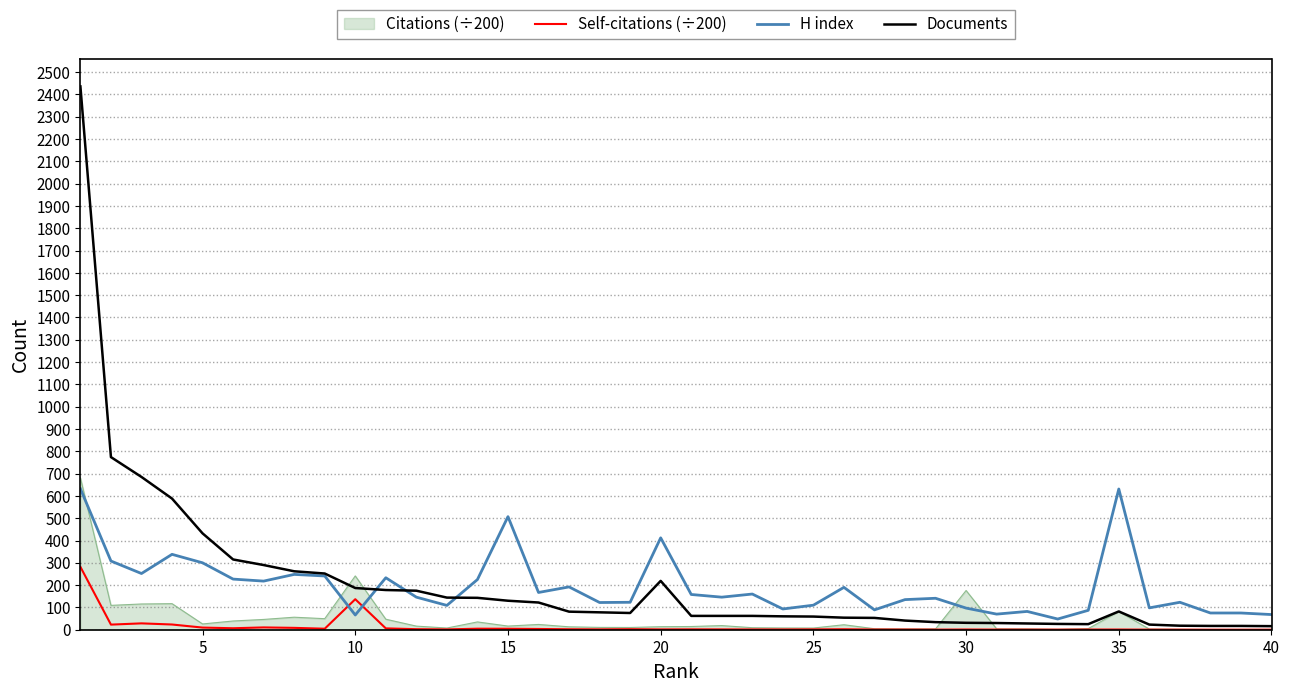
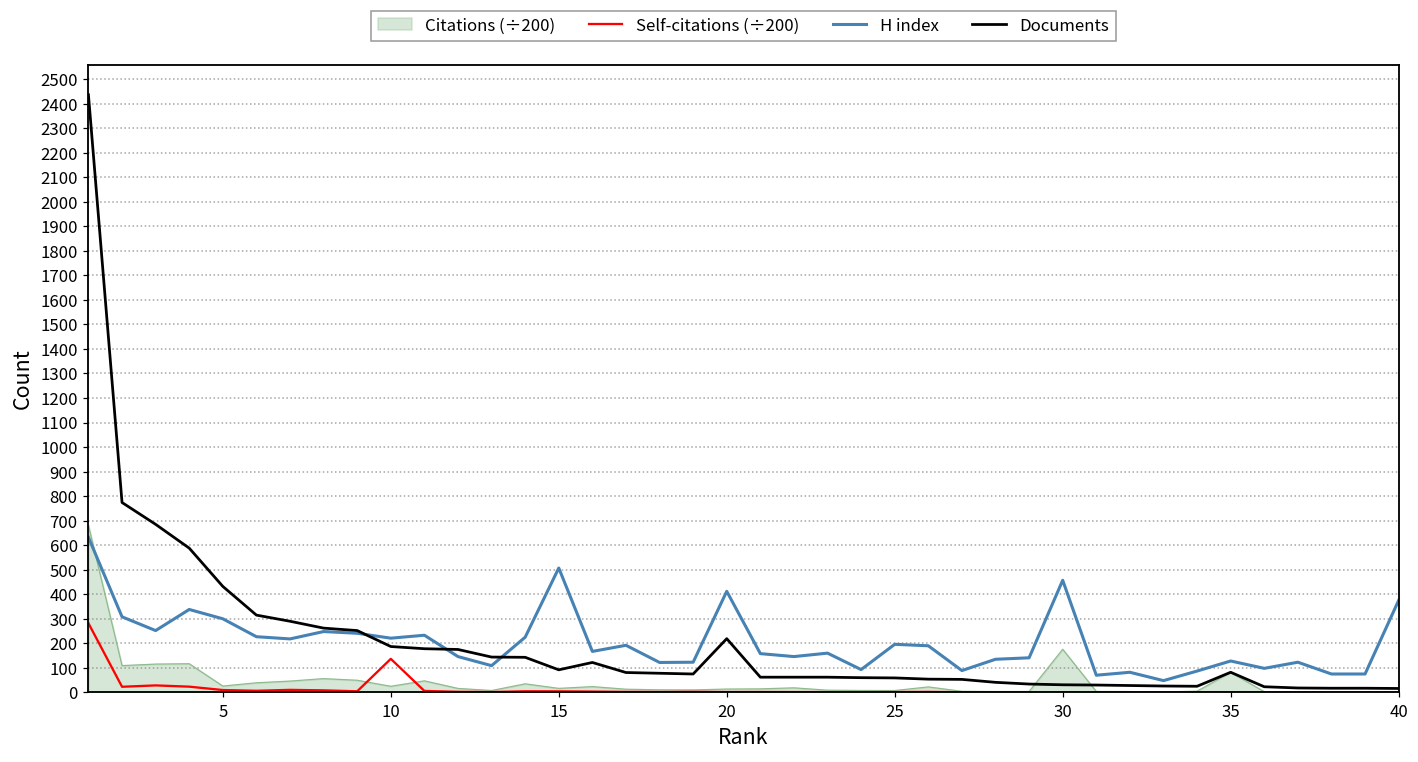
Citations (÷200), 10: 240 -> 20
H index, 10: 70 -> 220
Documents, 15: 130 -> 90
H index, 25: 110 -> 200
H index, 30: 100 -> 460
H index, 35: 630 -> 130
H index, 40: 70 -> 380
